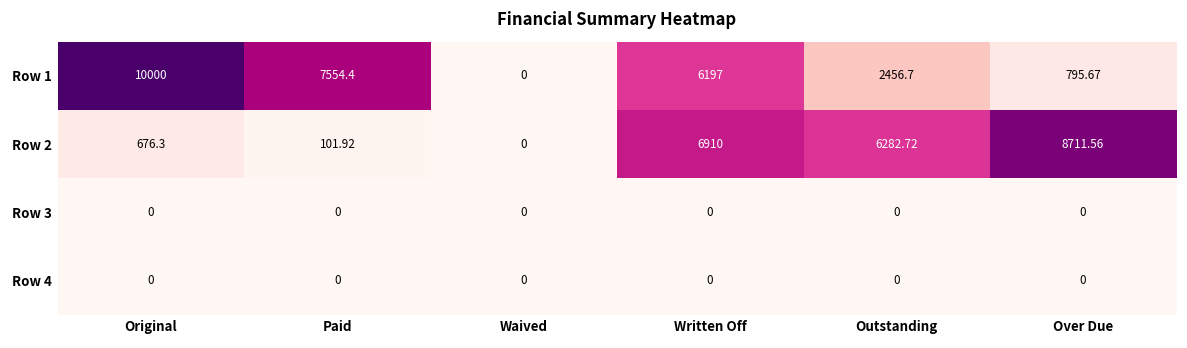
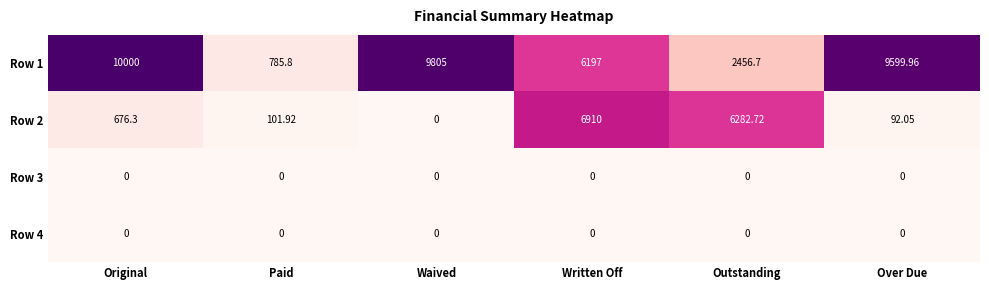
Row 1, Paid: 7554.4 -> 785.8
Row 1, Waived: 0 -> 9805
Row 1, Over Due: 795.67 -> 9599.96
Row 2, Over Due: 8711.56 -> 92.05
